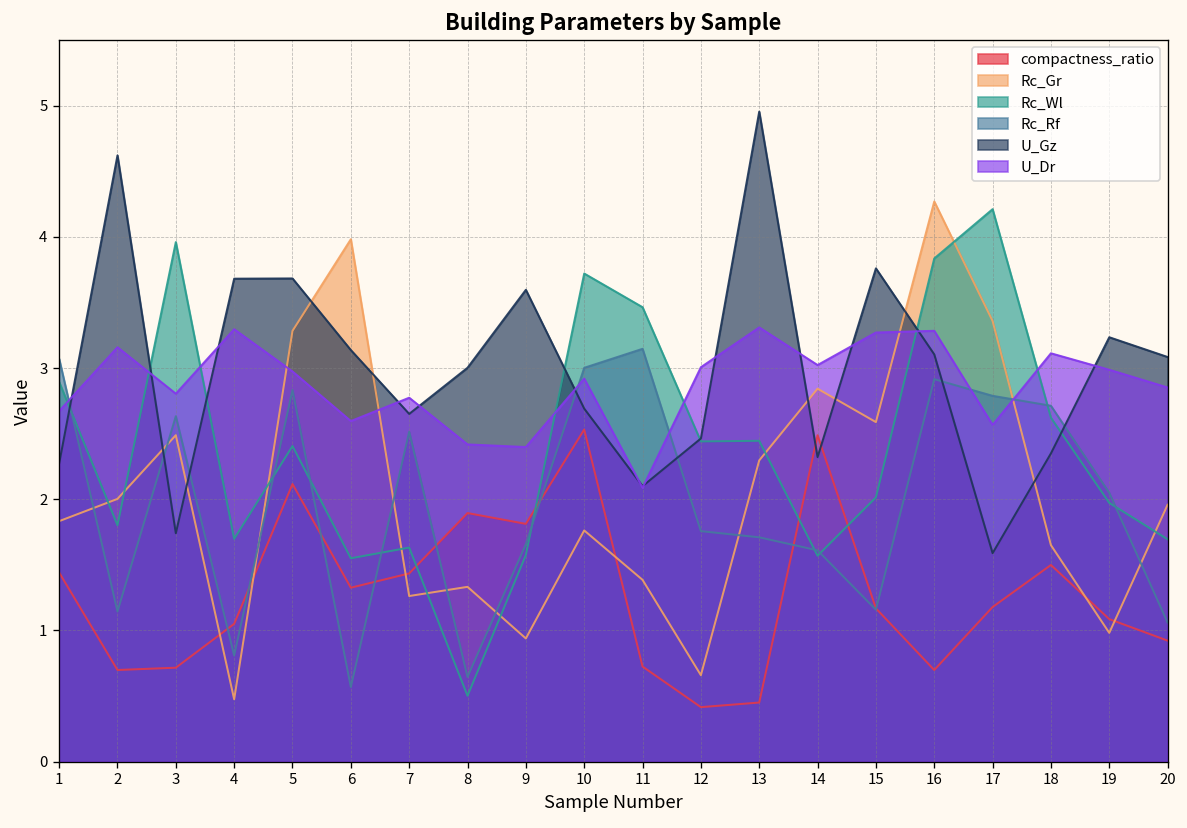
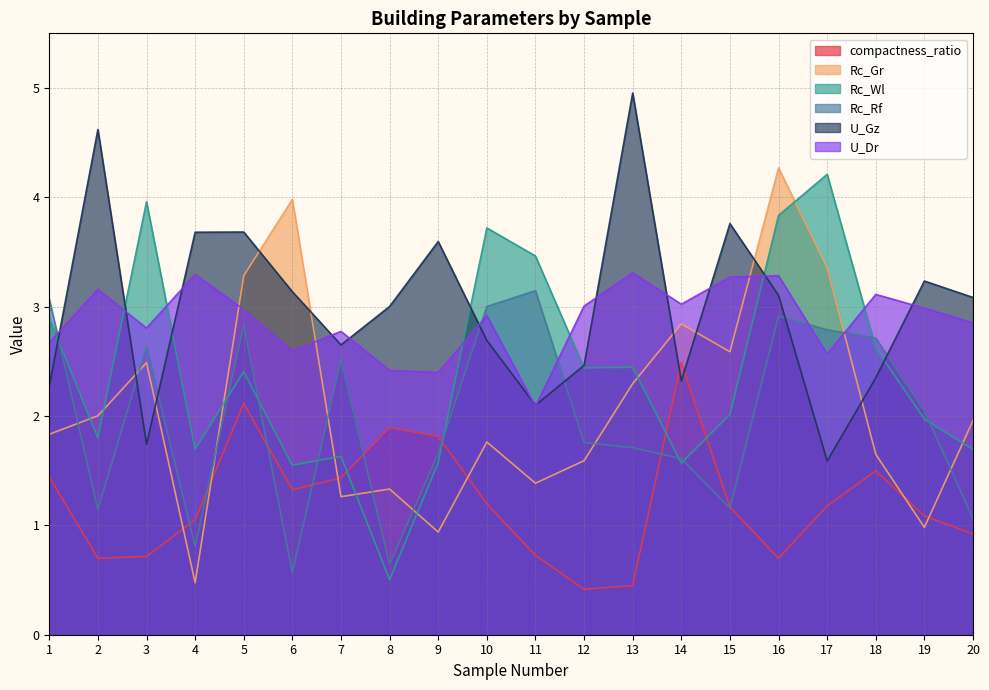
compactness_ratio, 10: 2.53 -> 1.20
Rc_Gr, 12: 0.66 -> 1.59
